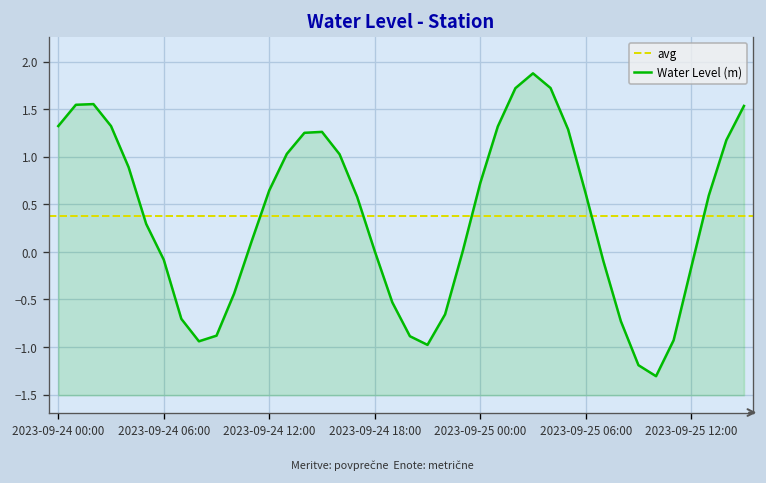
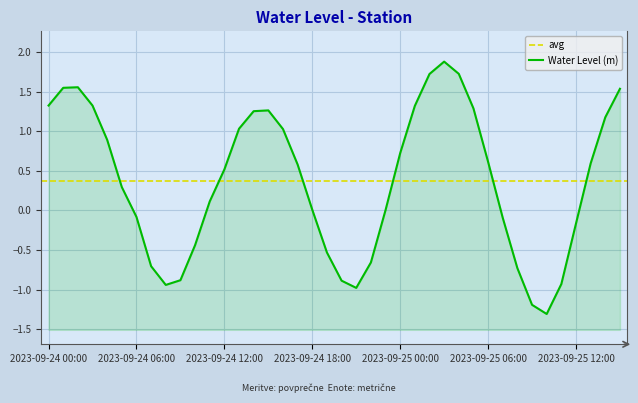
2023-09-24 12:00: 0.6 -> 0.5
